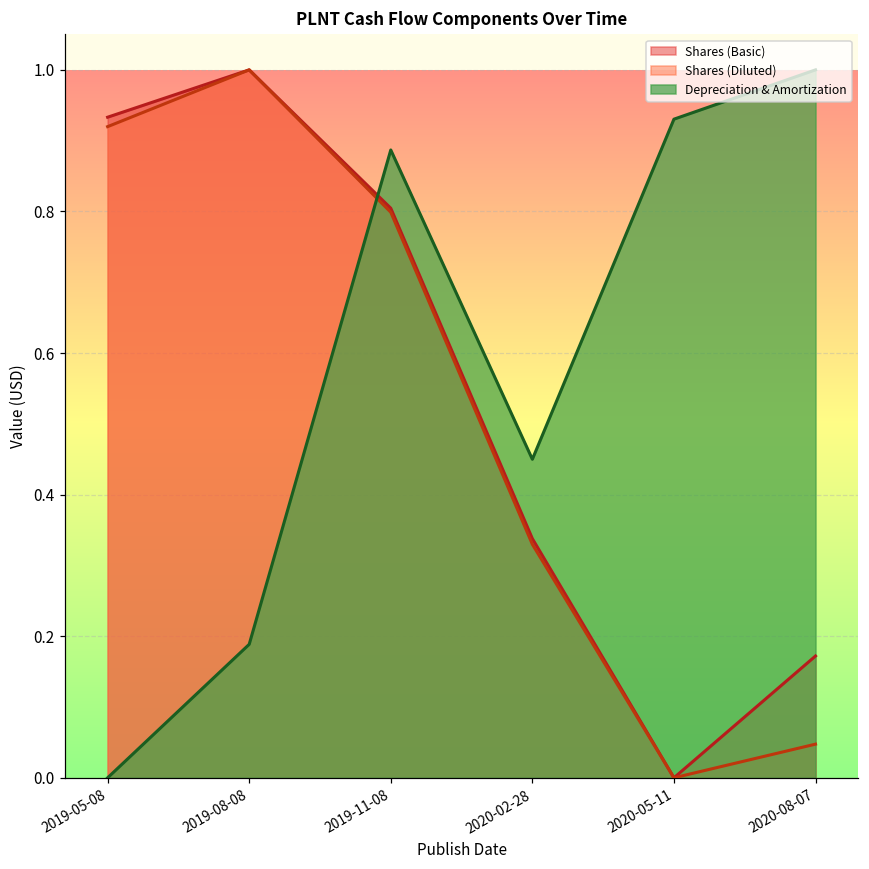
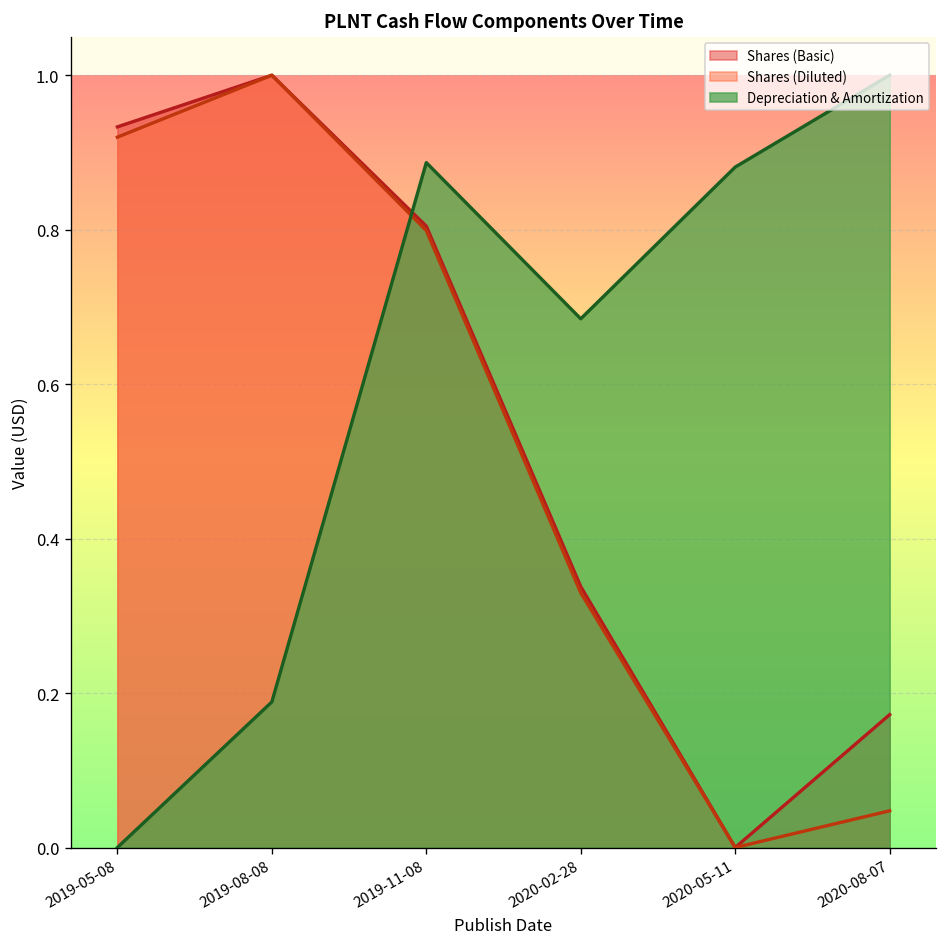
Depreciation & Amortization, 2020-02-28: 0.45 -> 0.68
Depreciation & Amortization, 2020-05-11: 0.93 -> 0.88
